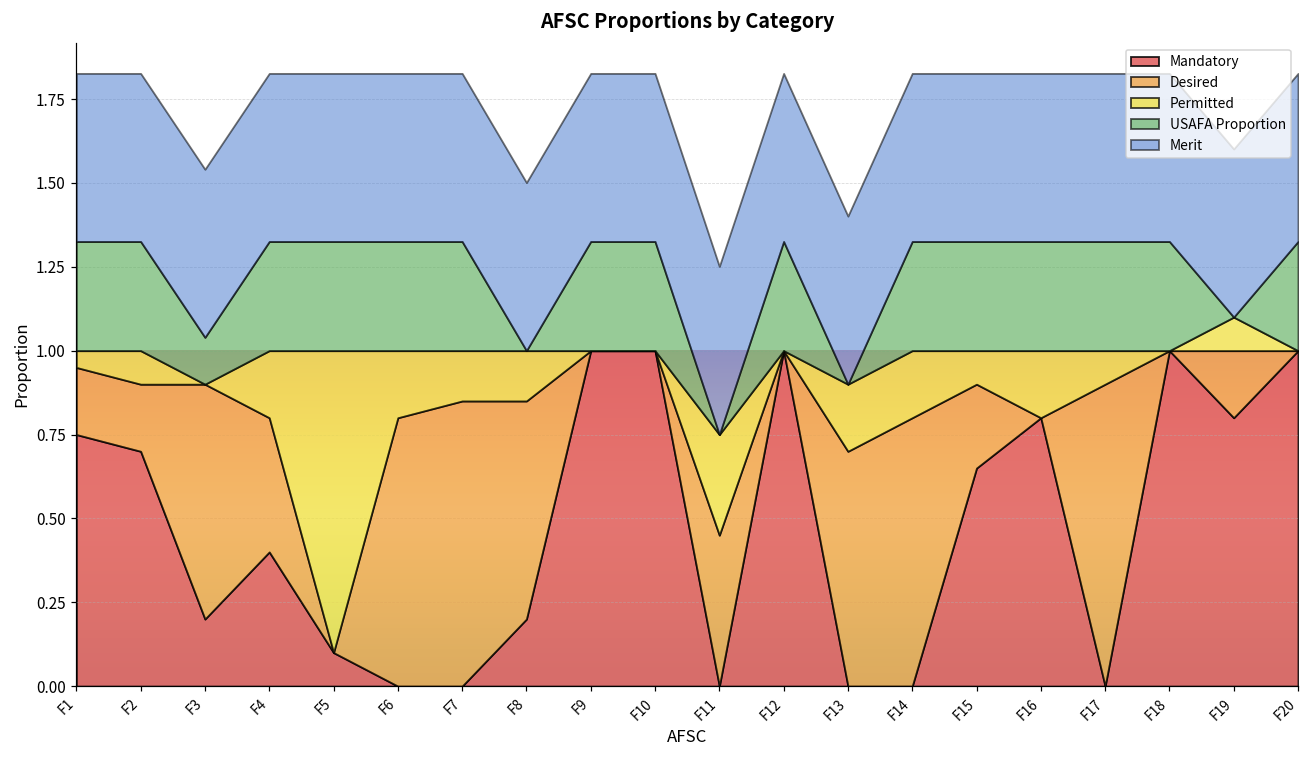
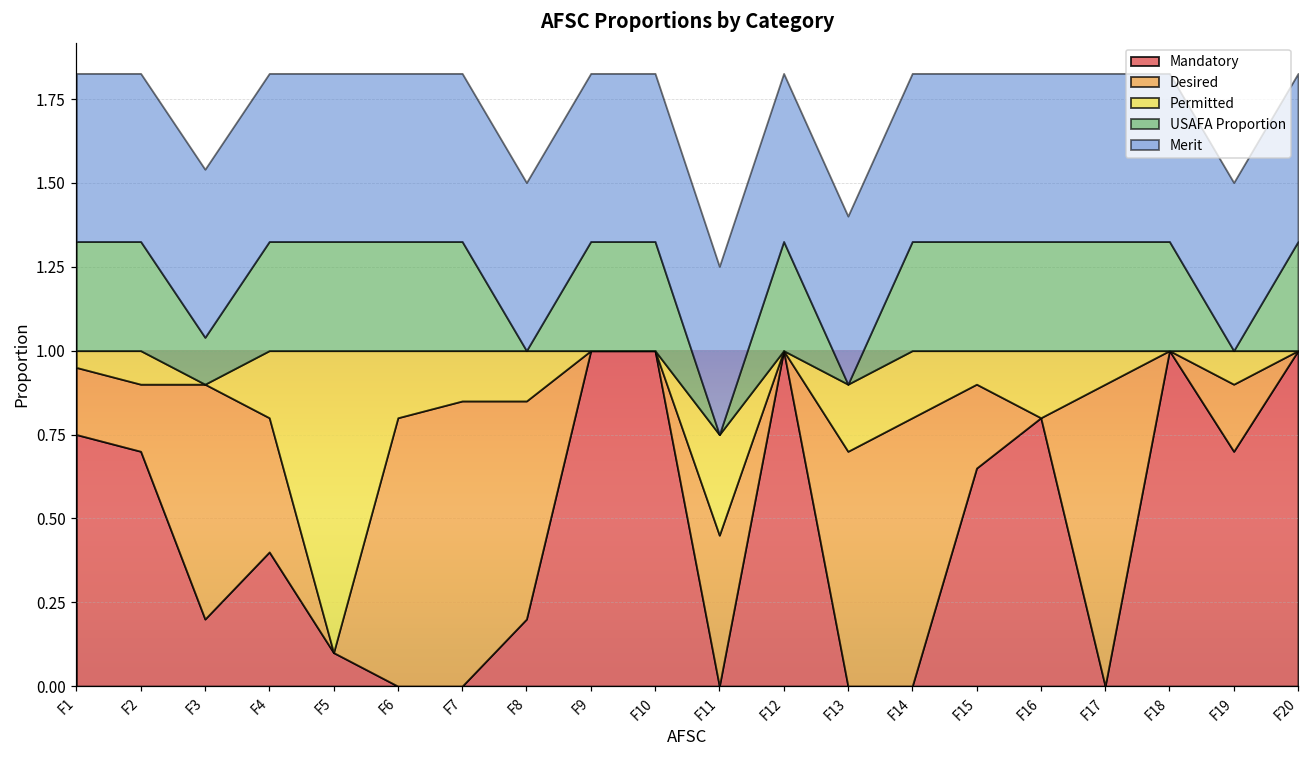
Mandatory, F19: 0.8 -> 0.7
